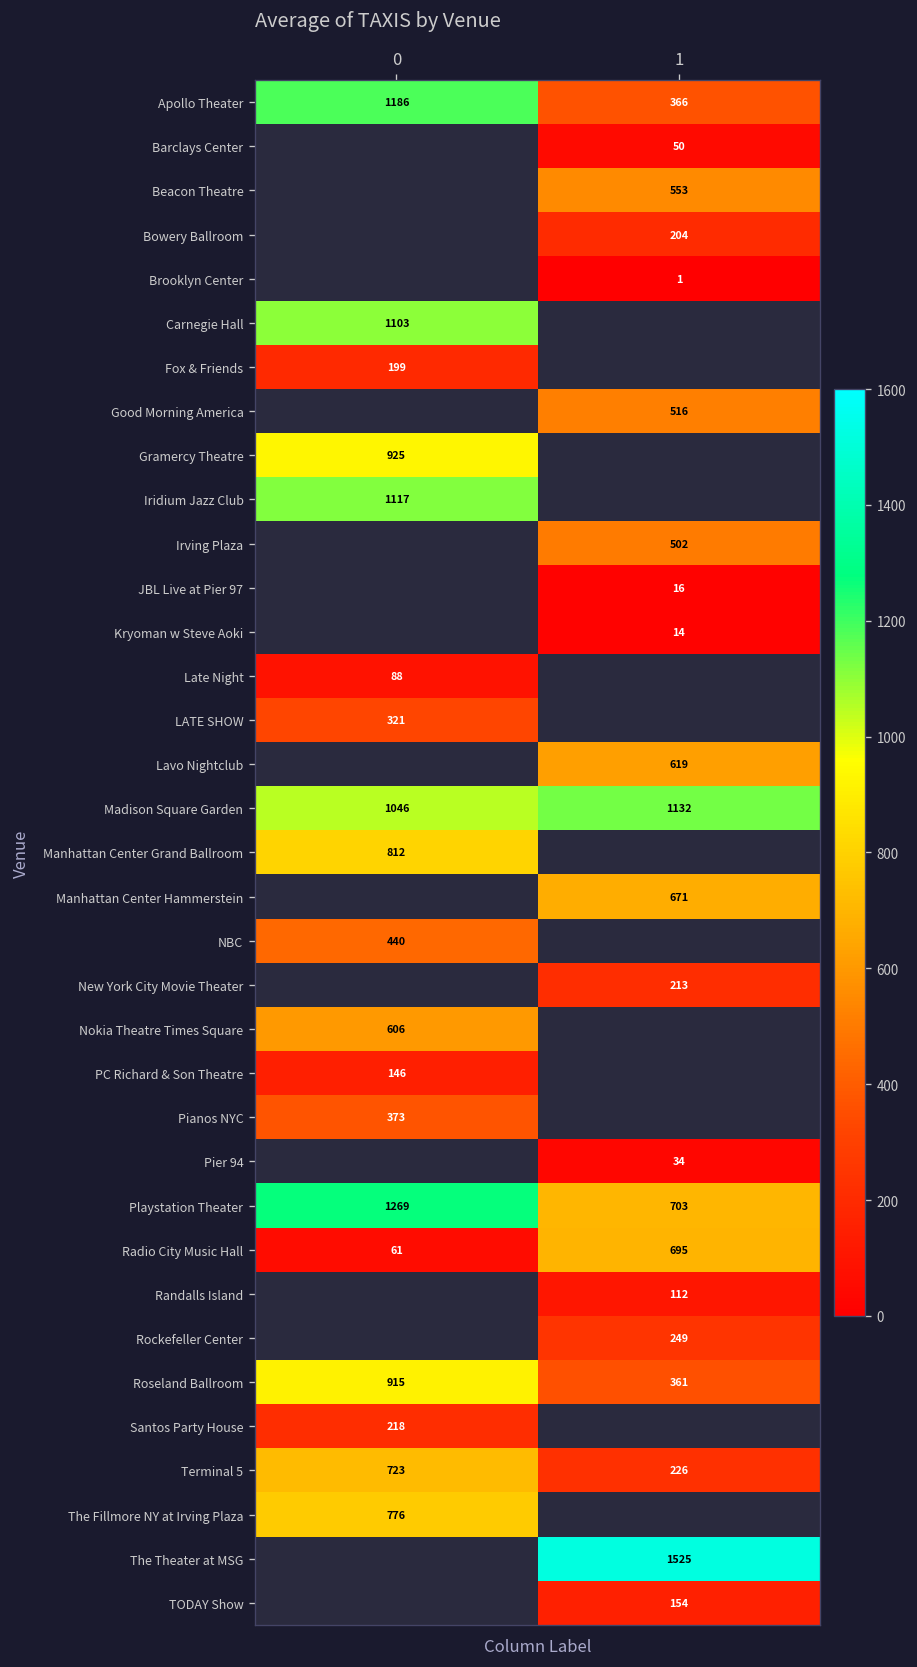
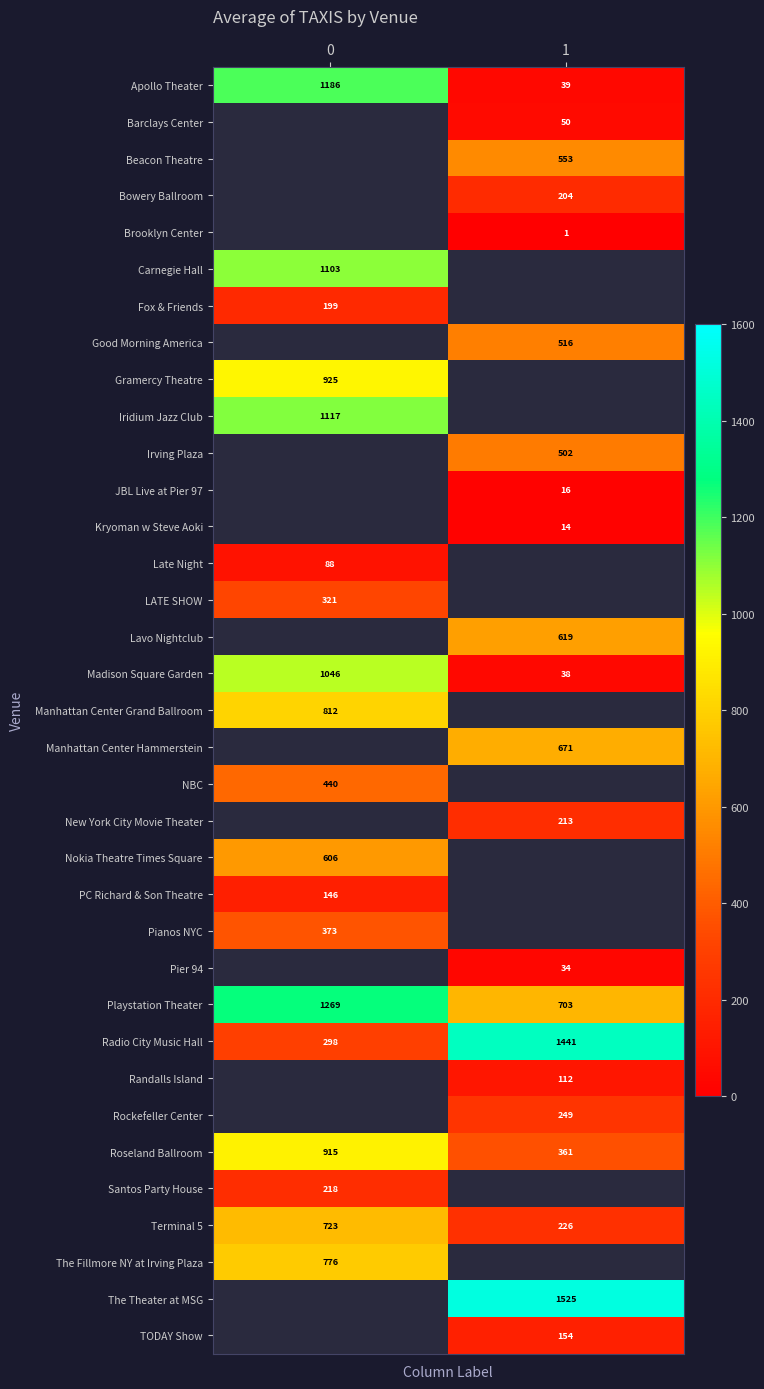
Apollo Theater, 1: 366 -> 39
Madison Square Garden, 1: 1132 -> 38
Radio City Music Hall, 0: 61 -> 298
Radio City Music Hall, 1: 695 -> 1441
